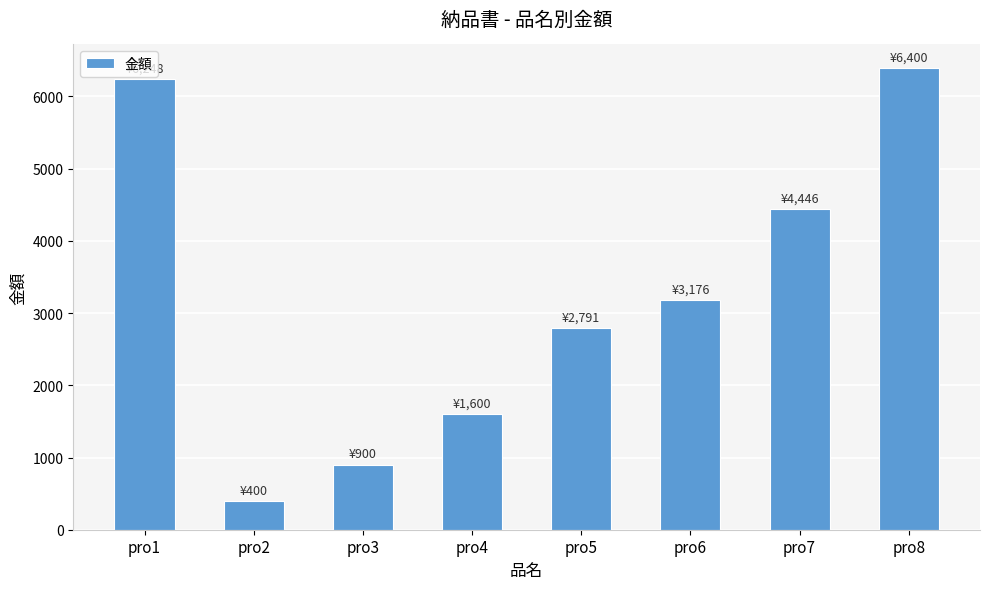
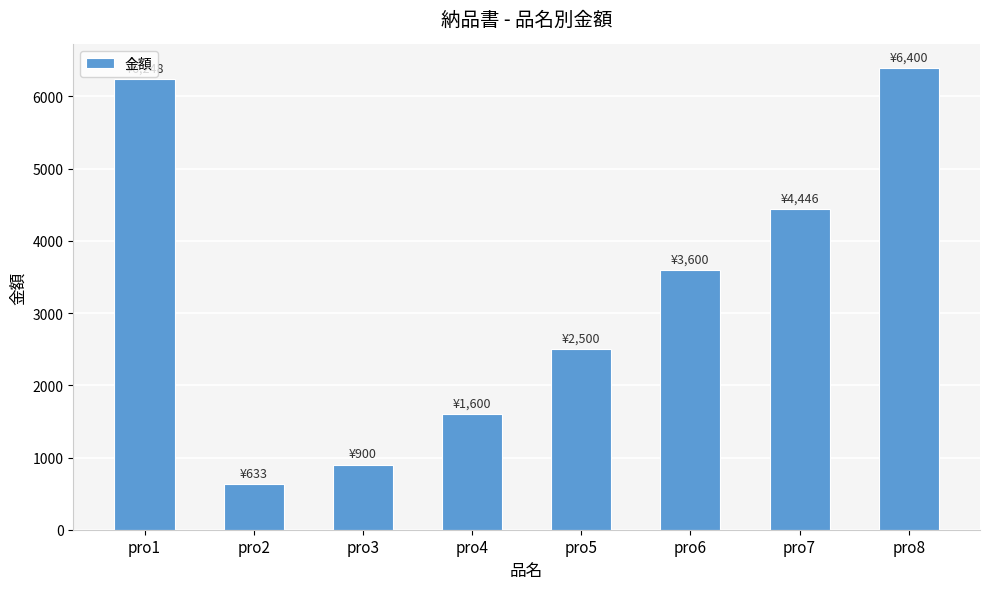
pro2: ¥400 -> ¥633
pro5: ¥2,791 -> ¥2,500
pro6: ¥3,176 -> ¥3,600
